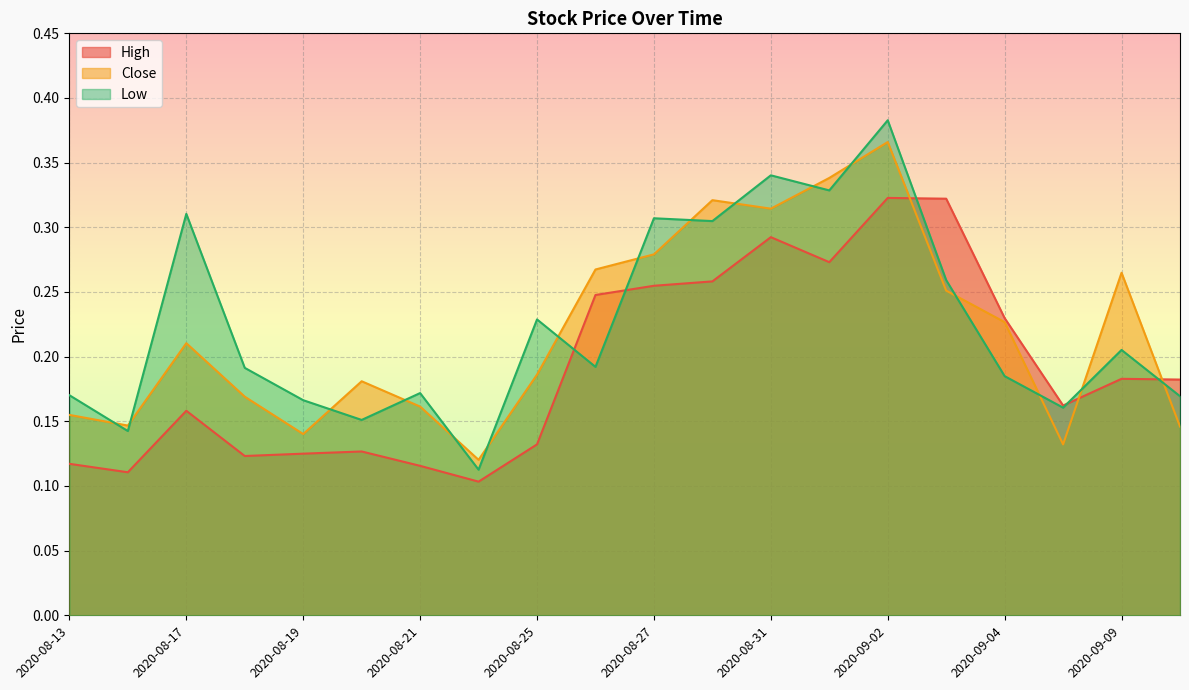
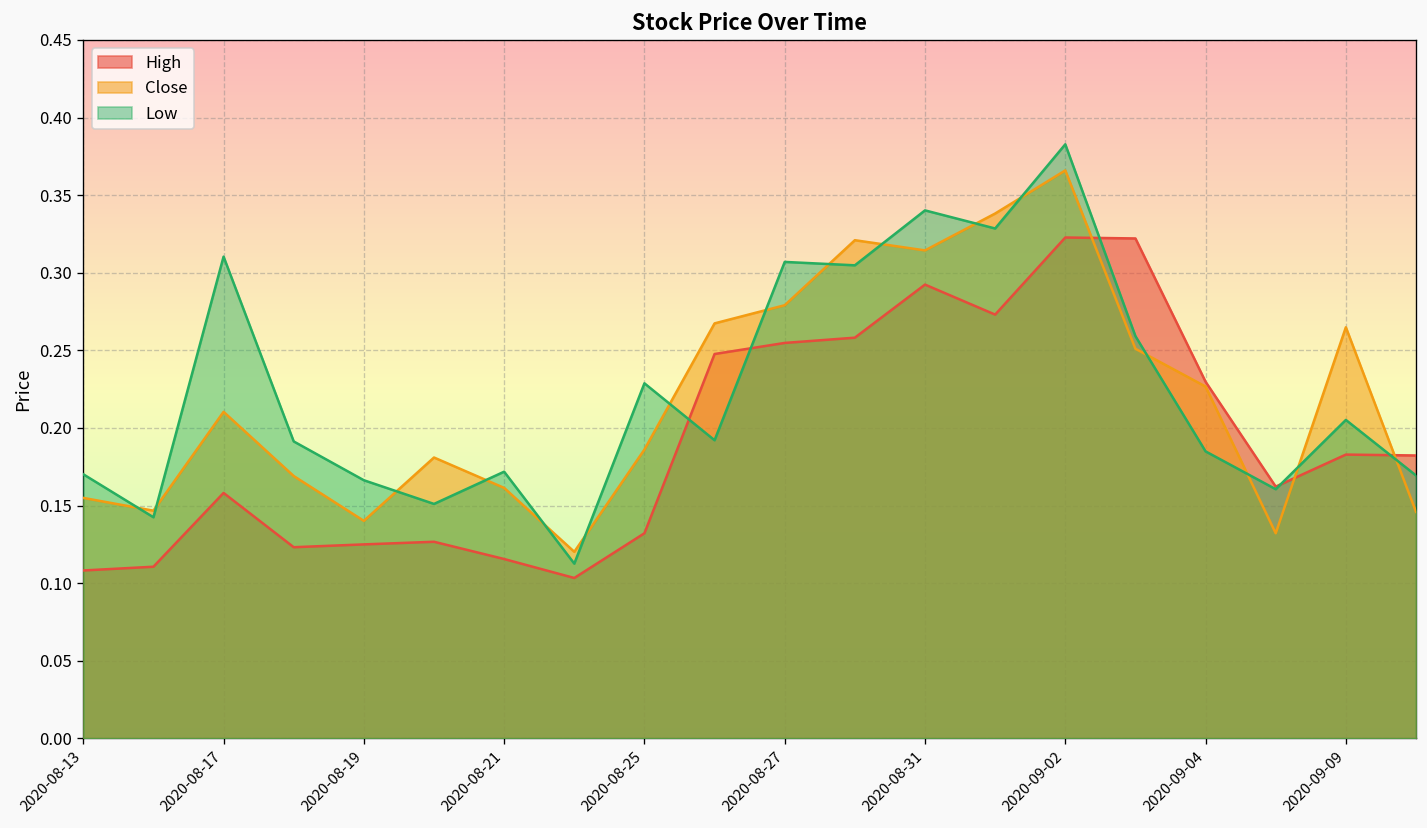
High, 2020-08-13: 0.117 -> 0.108
